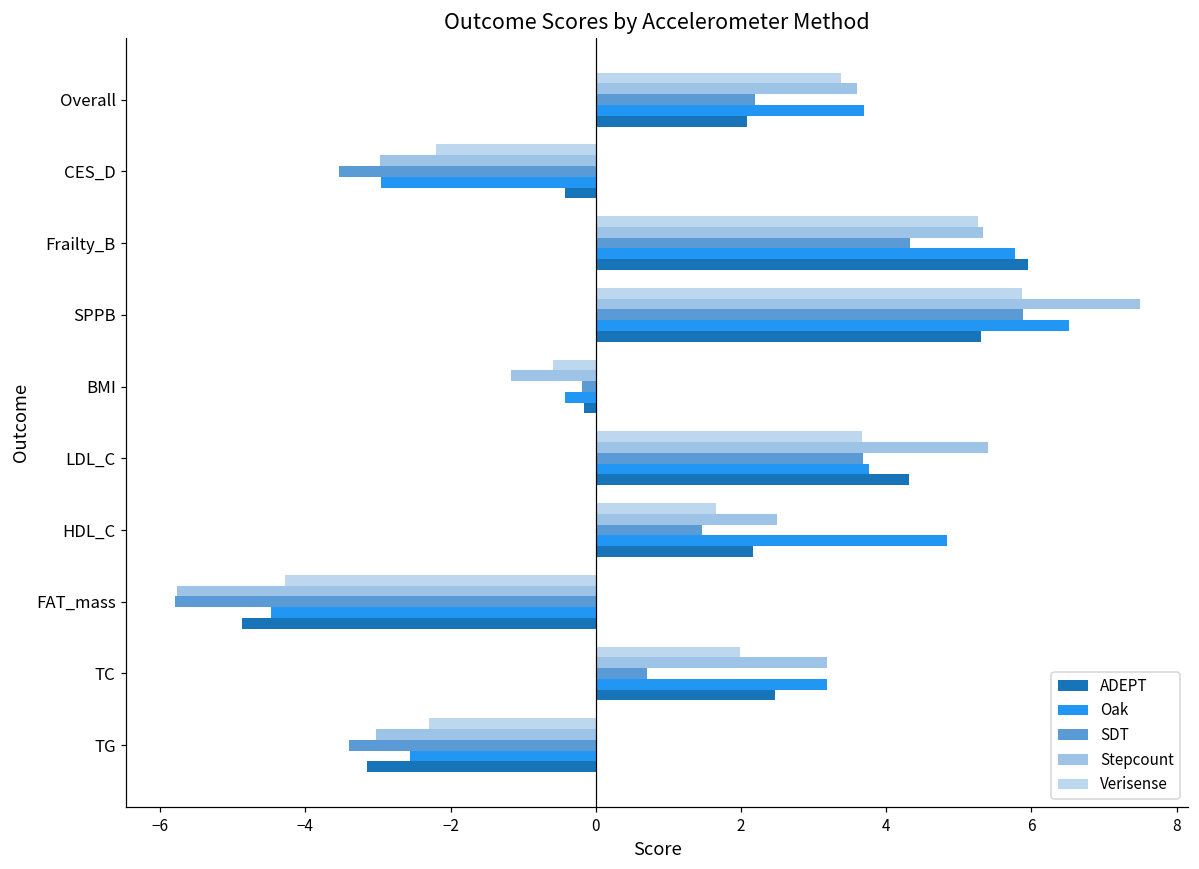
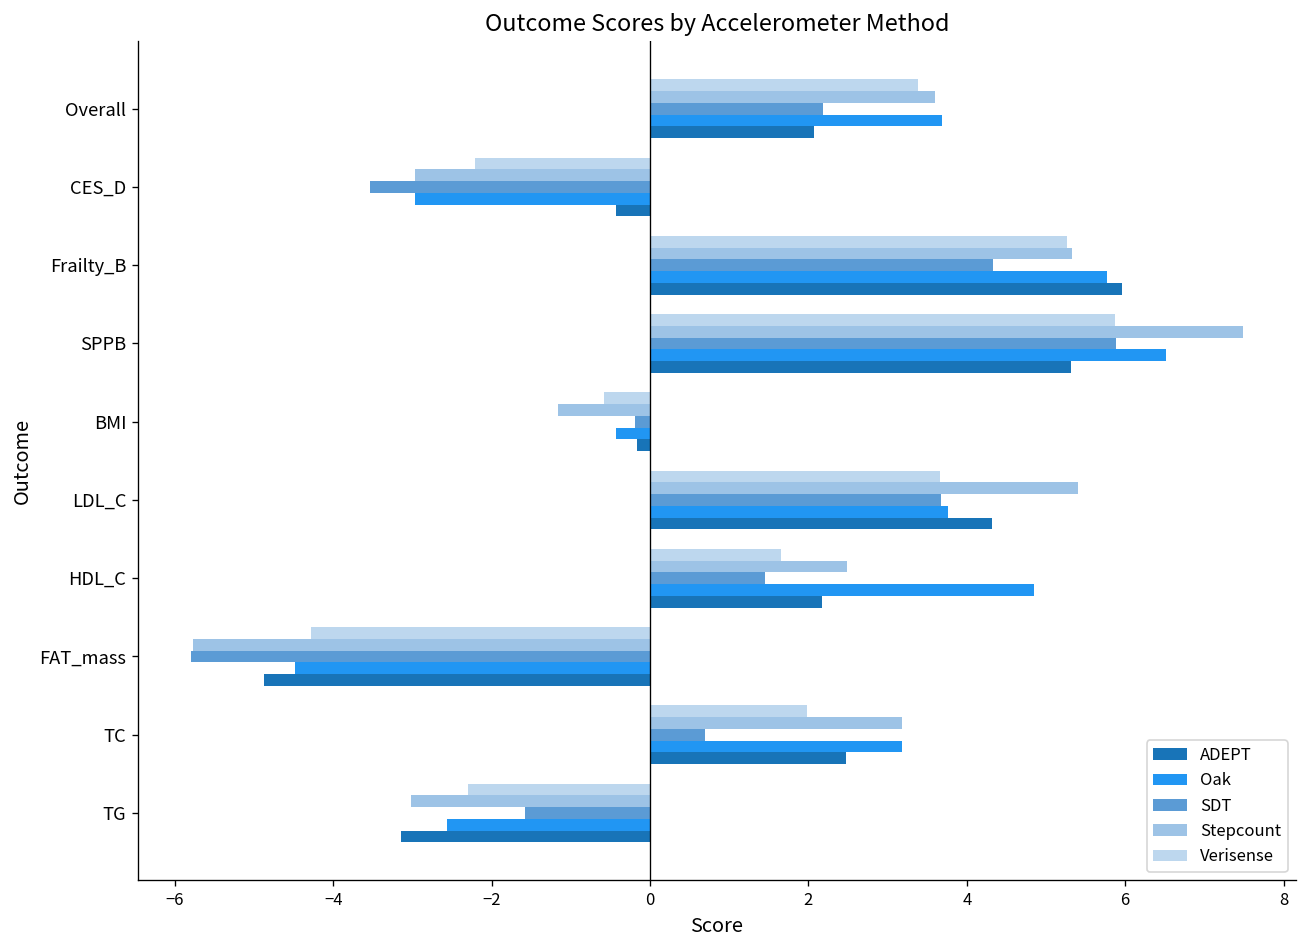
SDT, TG: -3.4 -> -1.6
